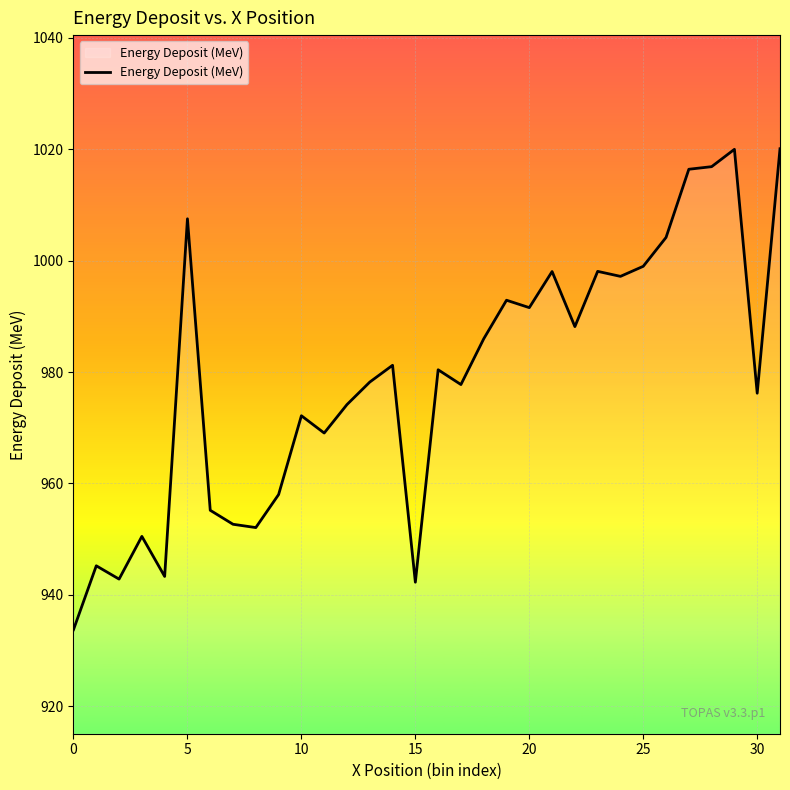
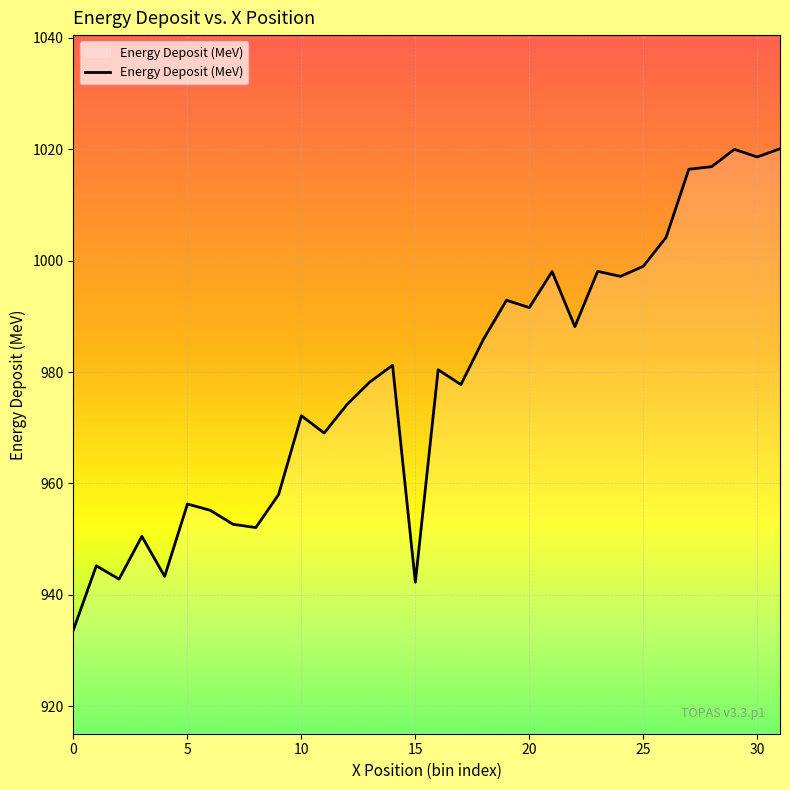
5: 1008 -> 956
30: 976 -> 1019
